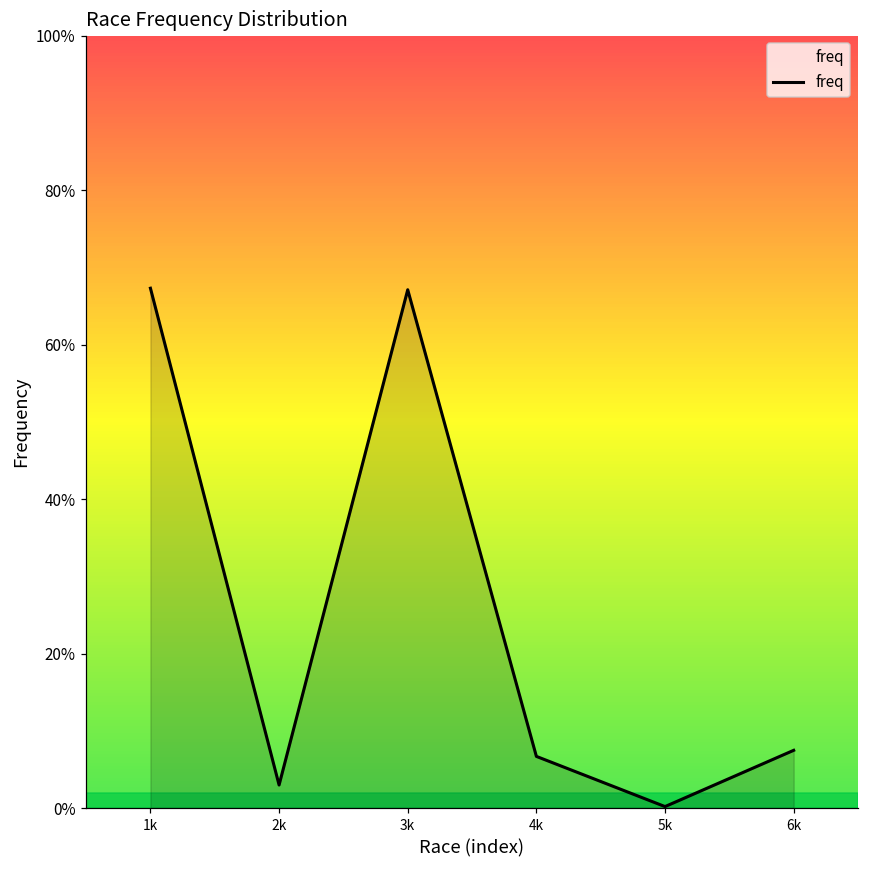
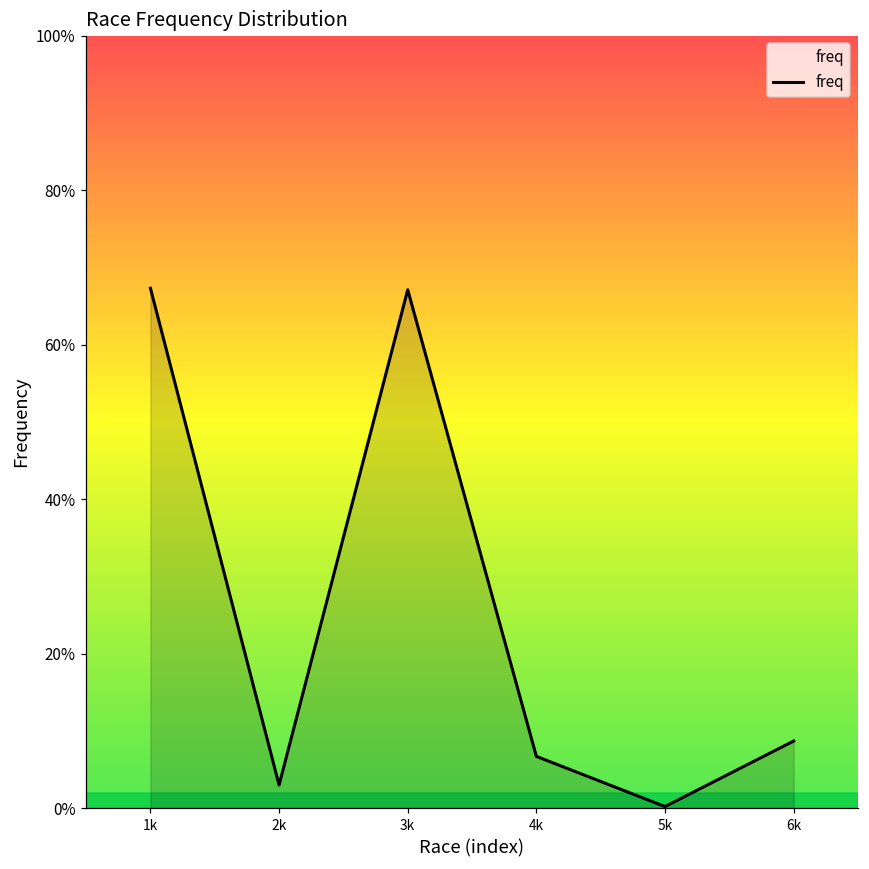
6k: 7% -> 9%
